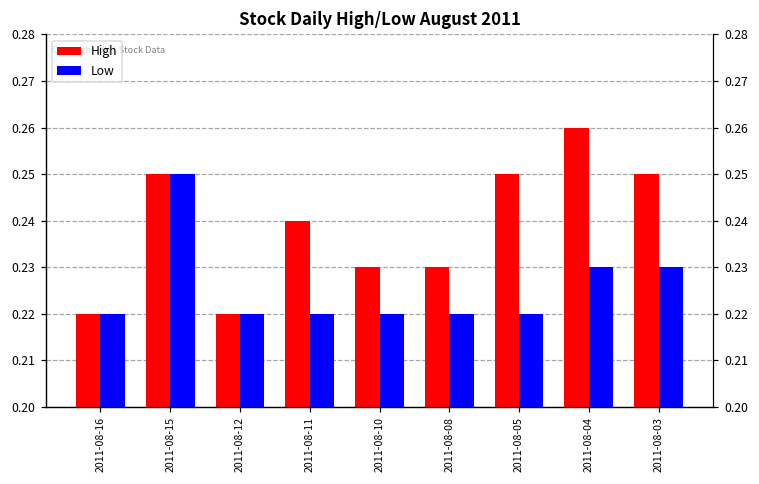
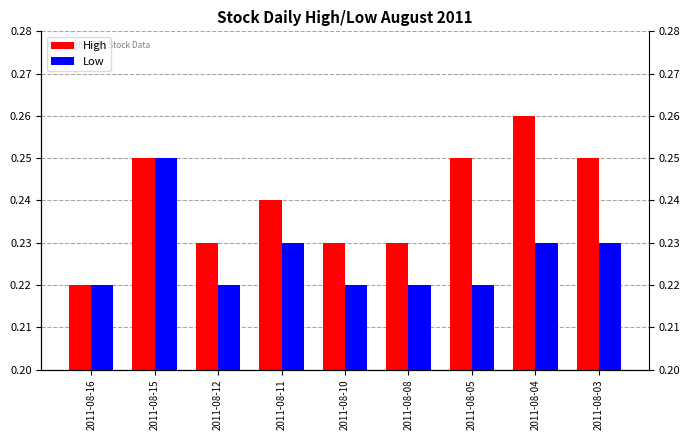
High, 2011-08-12: 0.22 -> 0.23
Low, 2011-08-11: 0.22 -> 0.23
